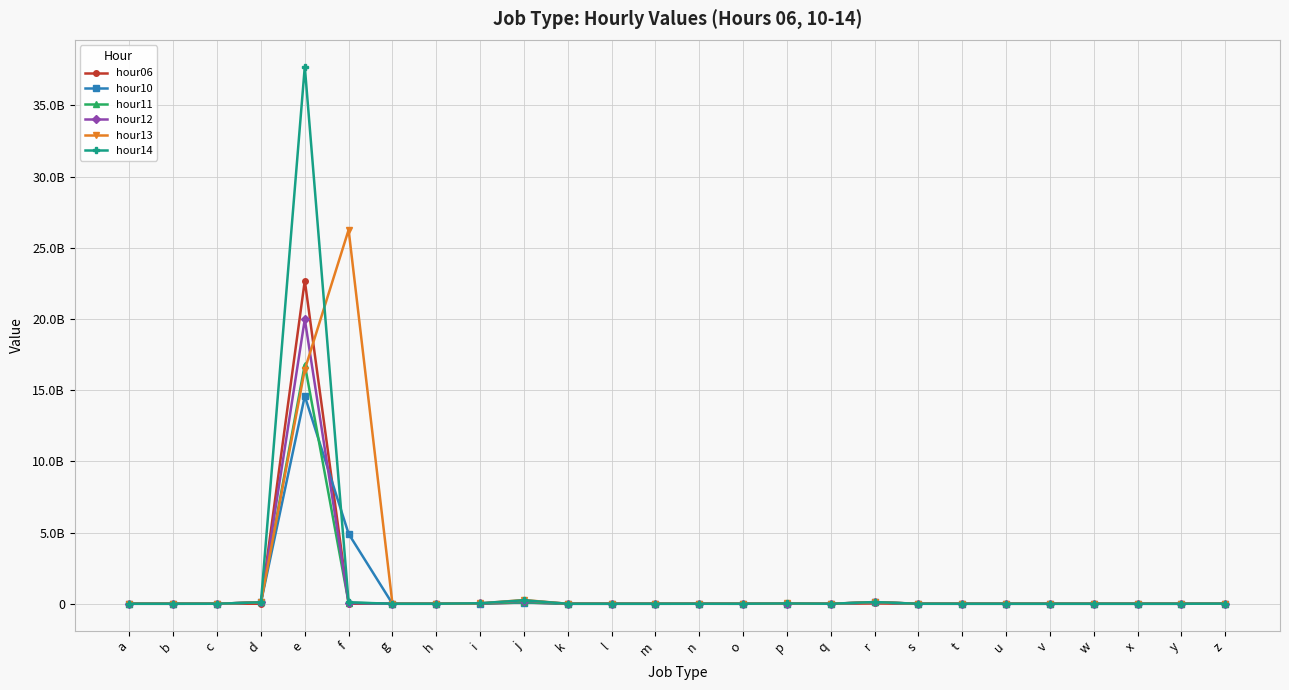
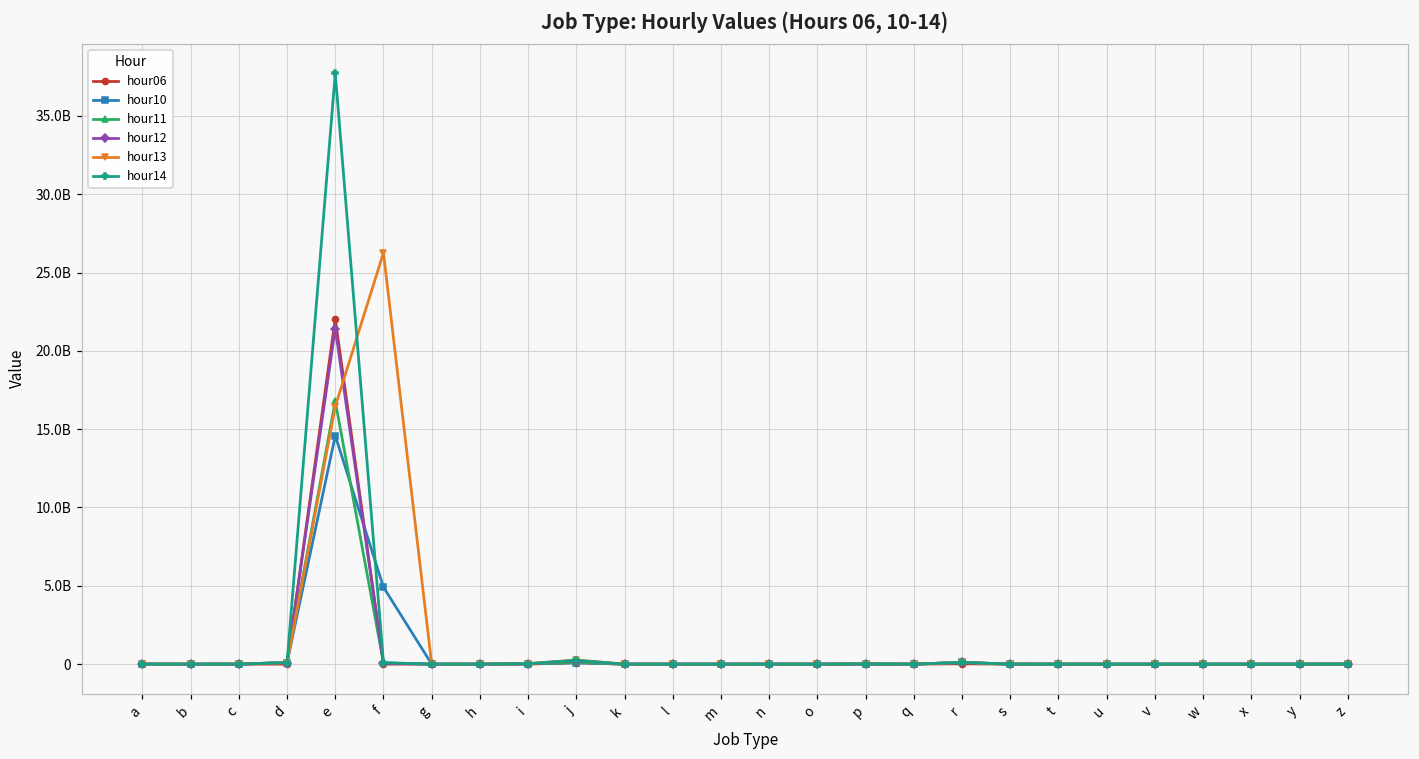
hour06, e: 22700000000 -> 22000000000
hour12, e: 20000000000 -> 21400000000
